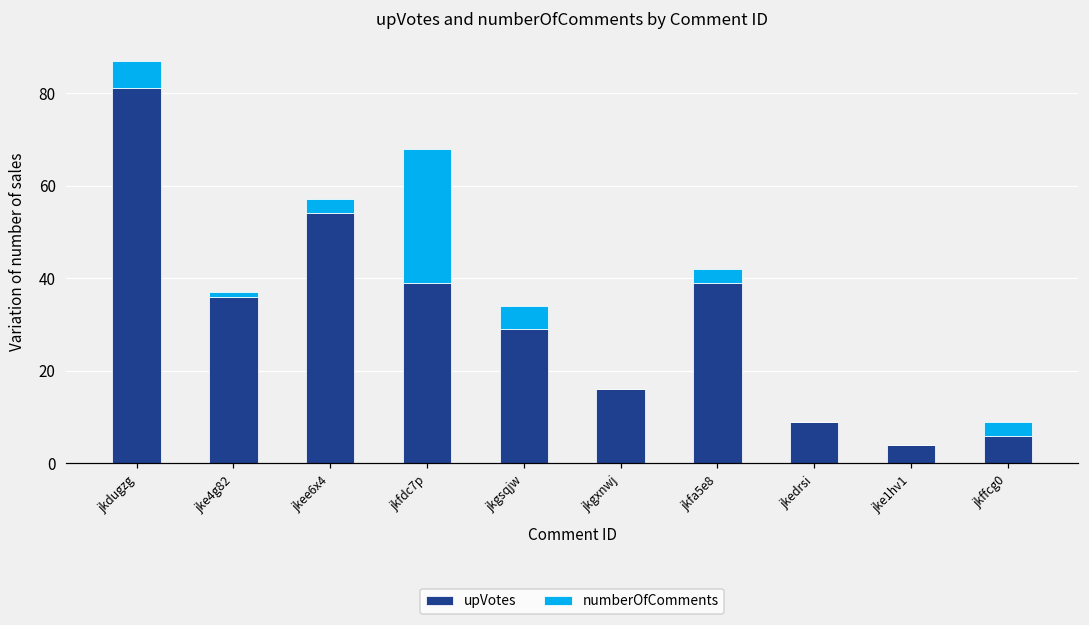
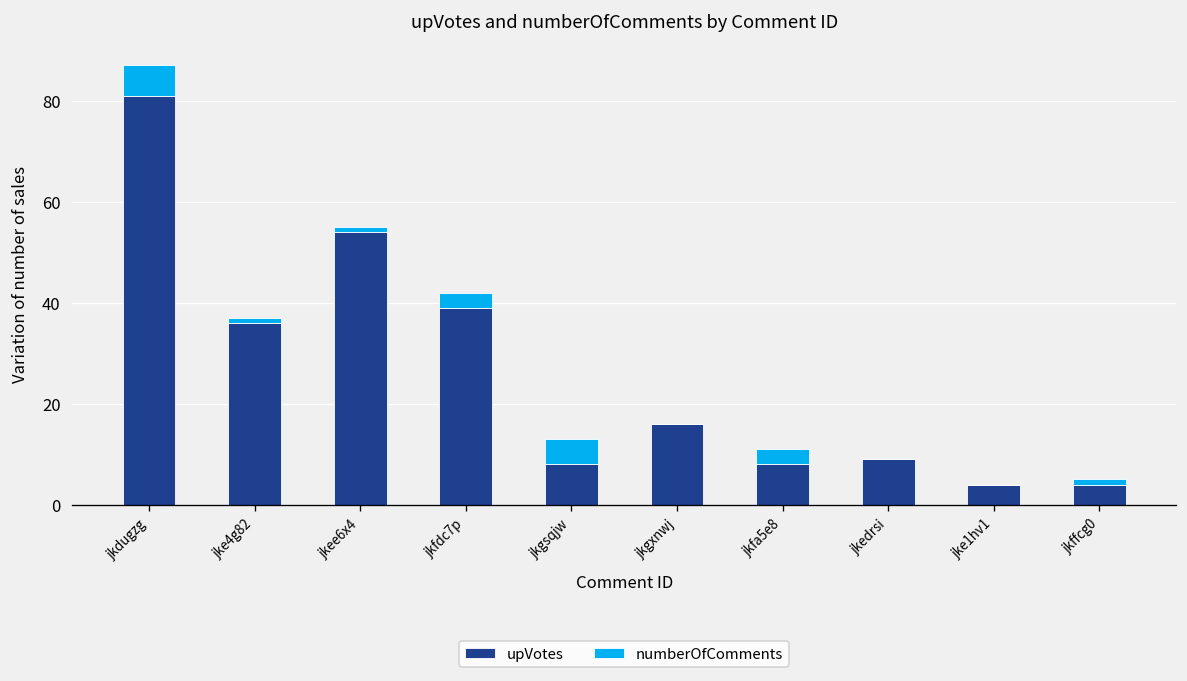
numberOfComments, jkee6x4: 3 -> 1
numberOfComments, jkfdc7p: 29 -> 3
upVotes, jkgsqjw: 29 -> 8
upVotes, jkfa5e8: 39 -> 8
upVotes, jkffcg0: 6 -> 4
numberOfComments, jkffcg0: 3 -> 1
